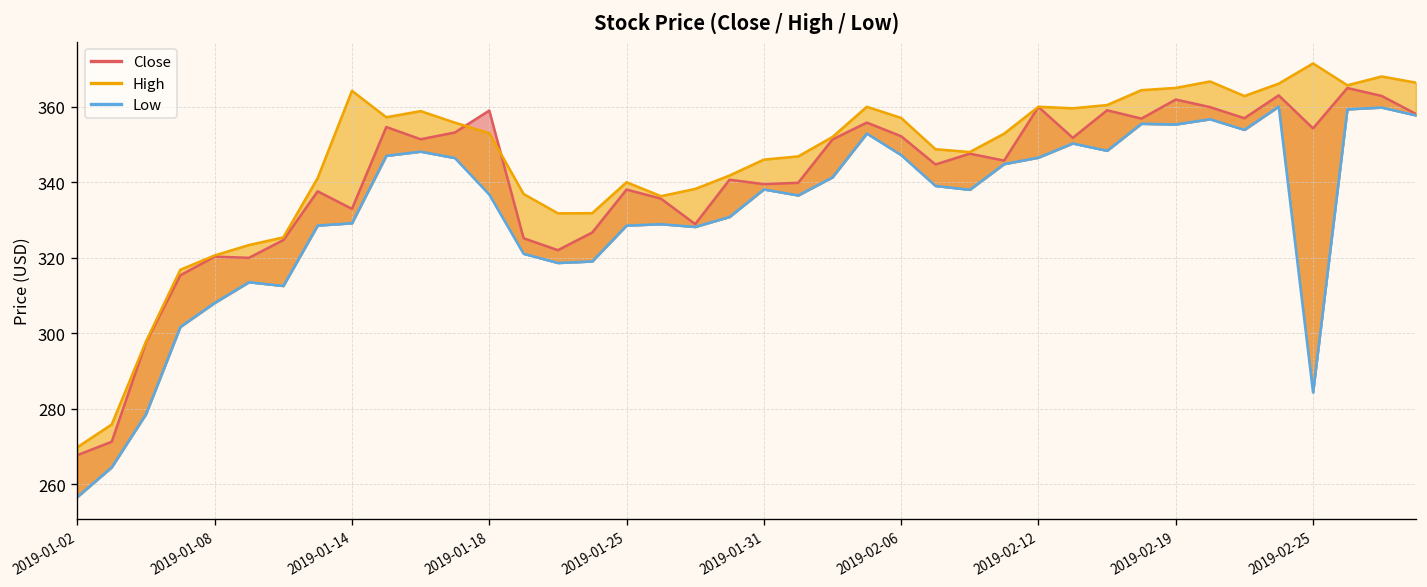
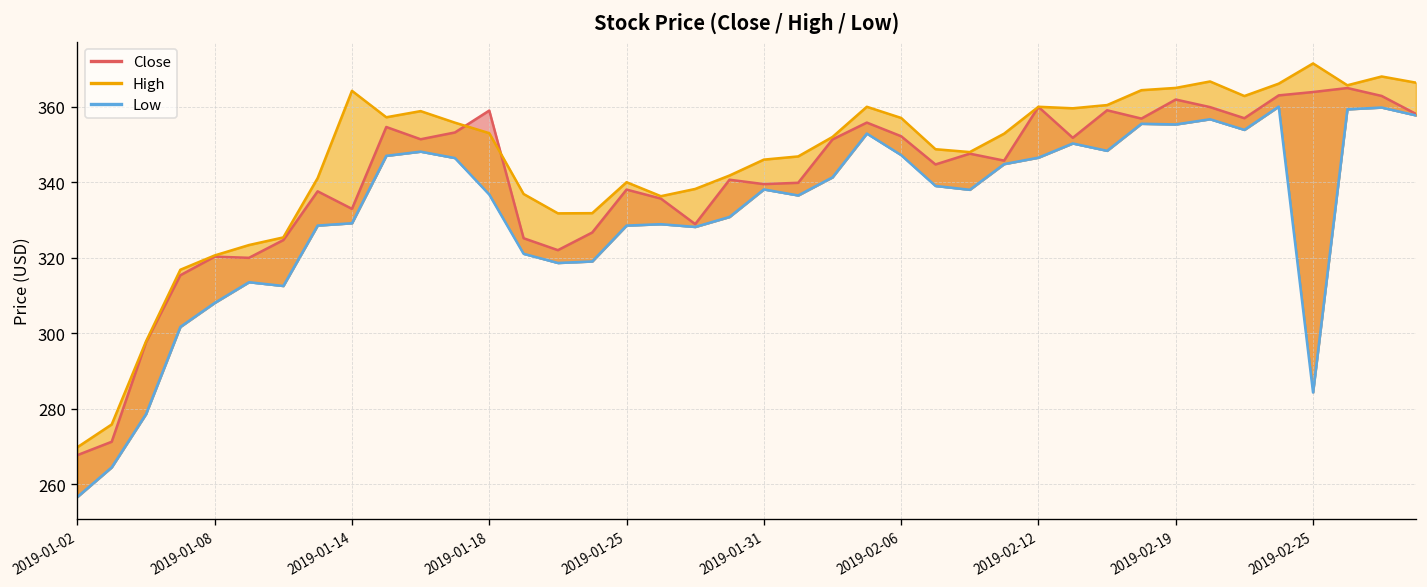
Close, 2019-02-25: 354 -> 364
